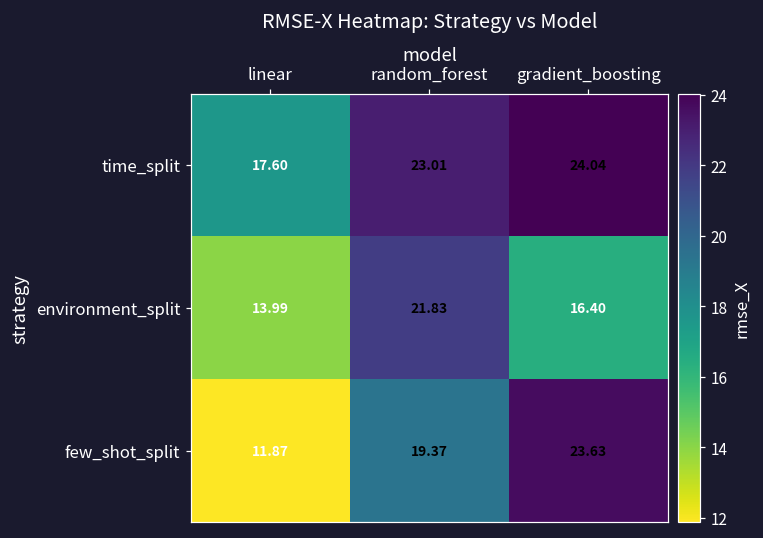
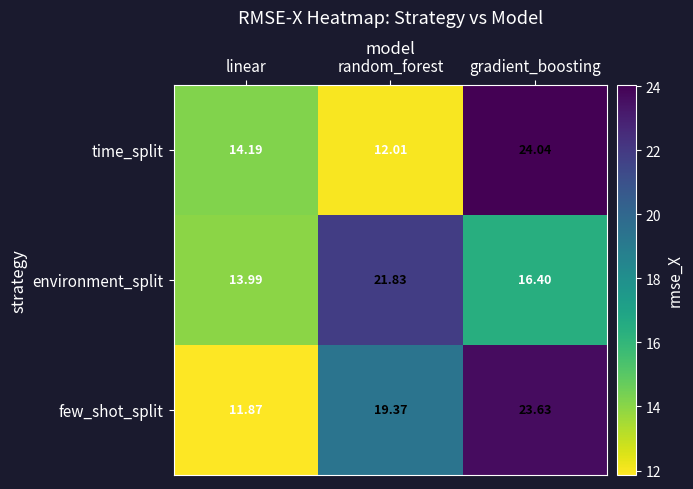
time_split, linear: 17.60 -> 14.19
time_split, random_forest: 23.01 -> 12.01
